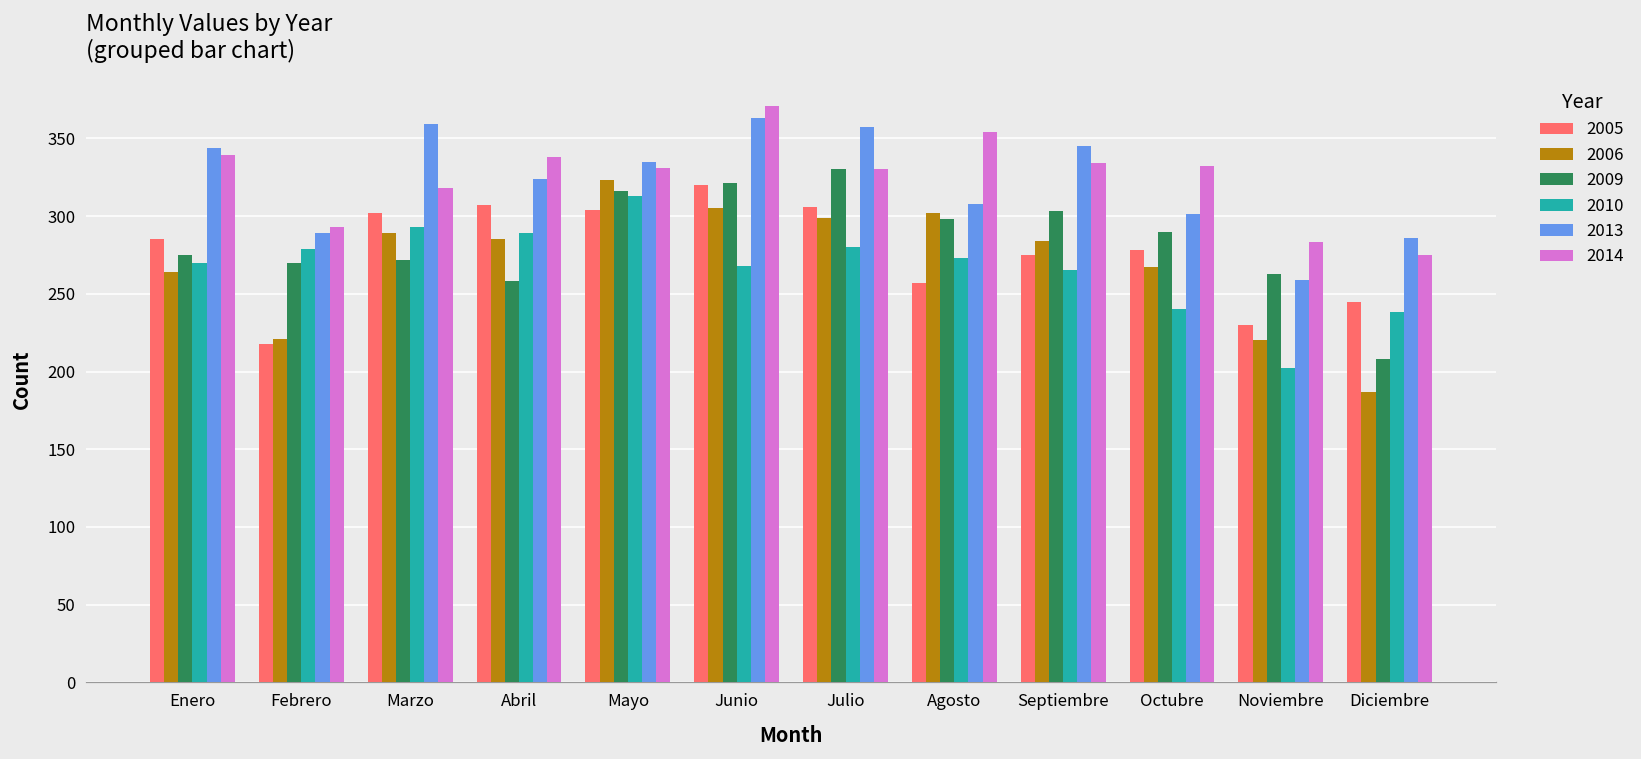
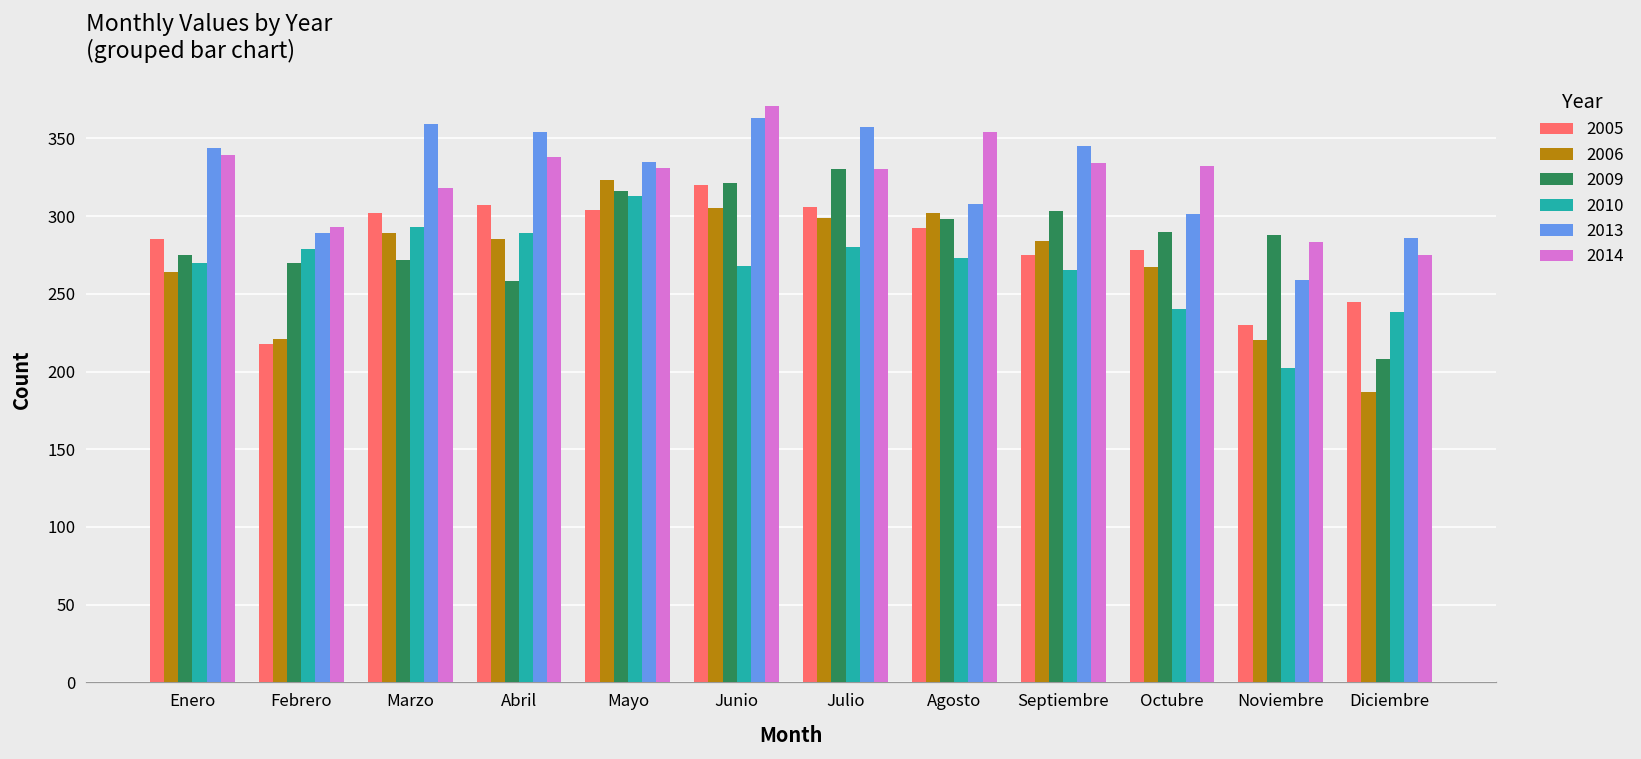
2013, Abril: 324 -> 354
2005, Agosto: 257 -> 292
2009, Noviembre: 263 -> 288
